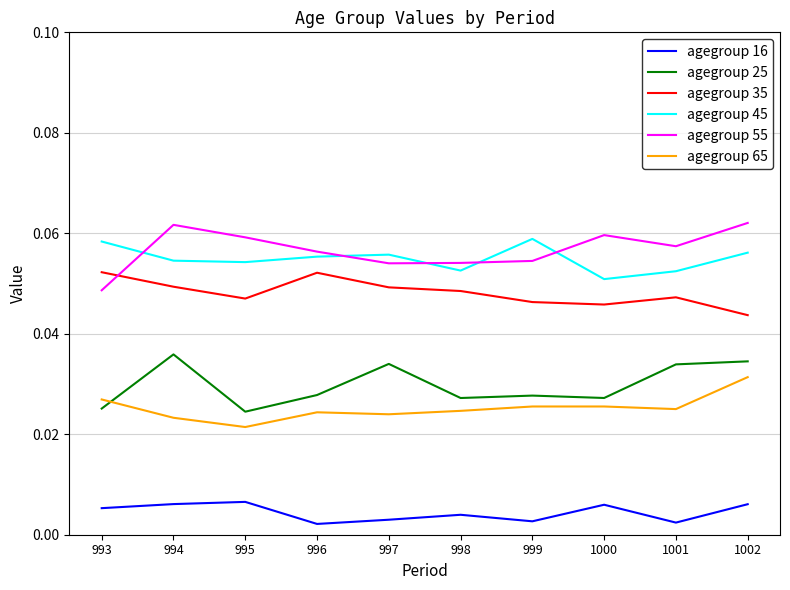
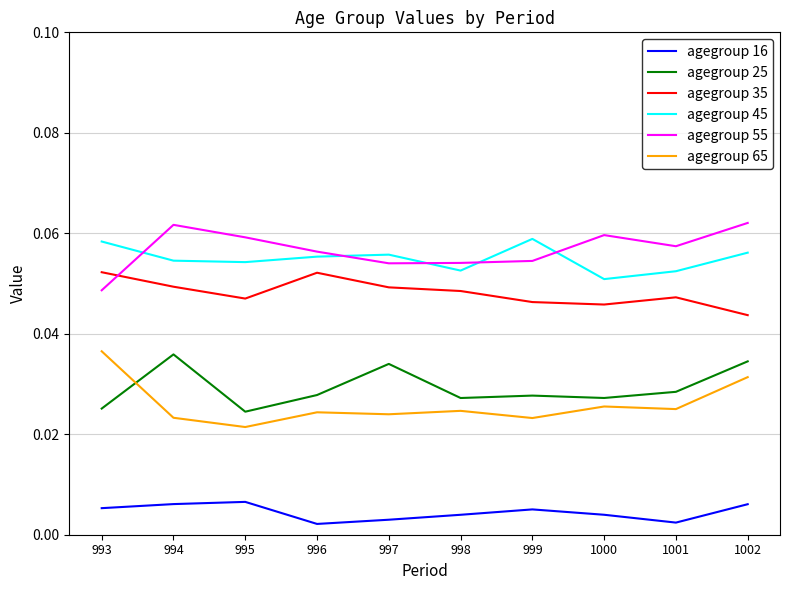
agegroup 65, 993: 0.027 -> 0.037
agegroup 16, 999: 0.003 -> 0.005
agegroup 65, 999: 0.026 -> 0.023
agegroup 16, 1000: 0.006 -> 0.004
agegroup 25, 1001: 0.034 -> 0.028
